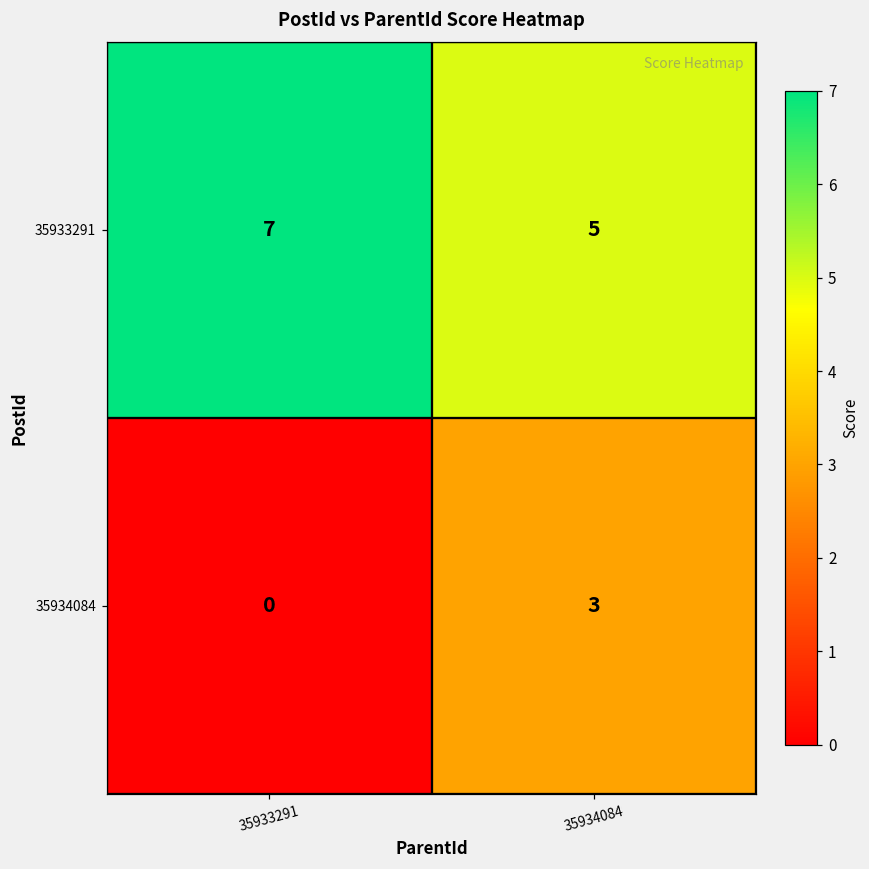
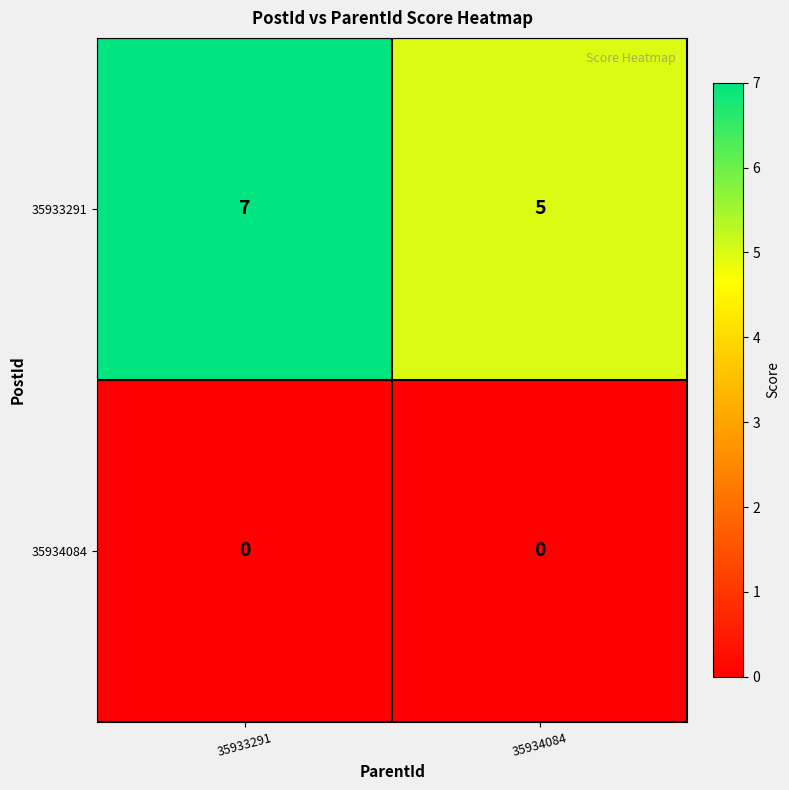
35934084, 35934084: 3 -> 0
